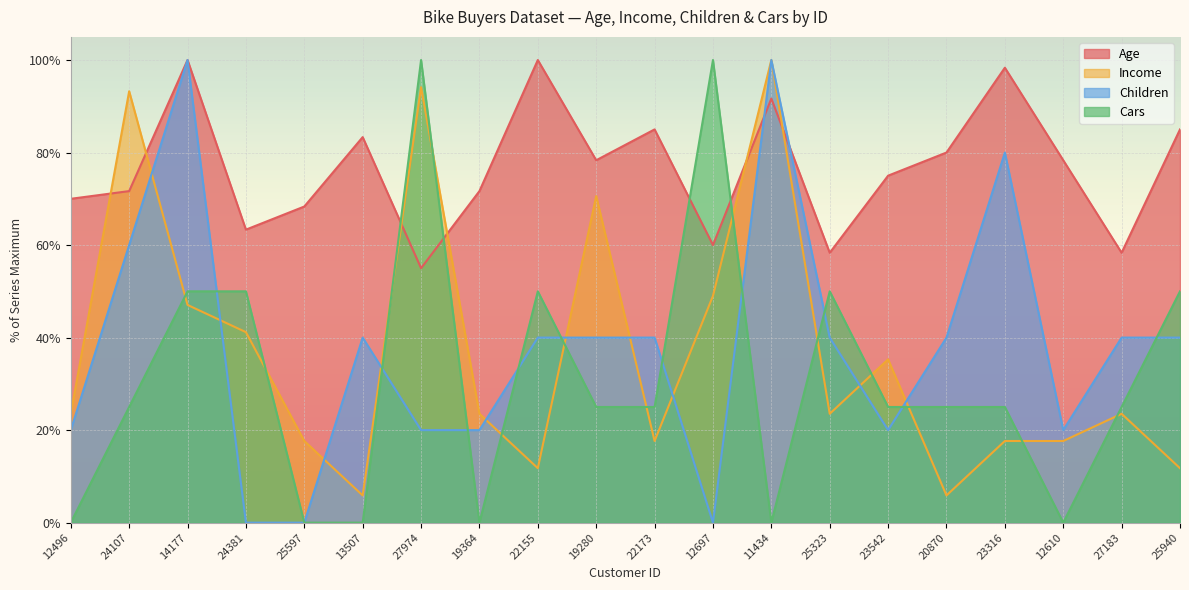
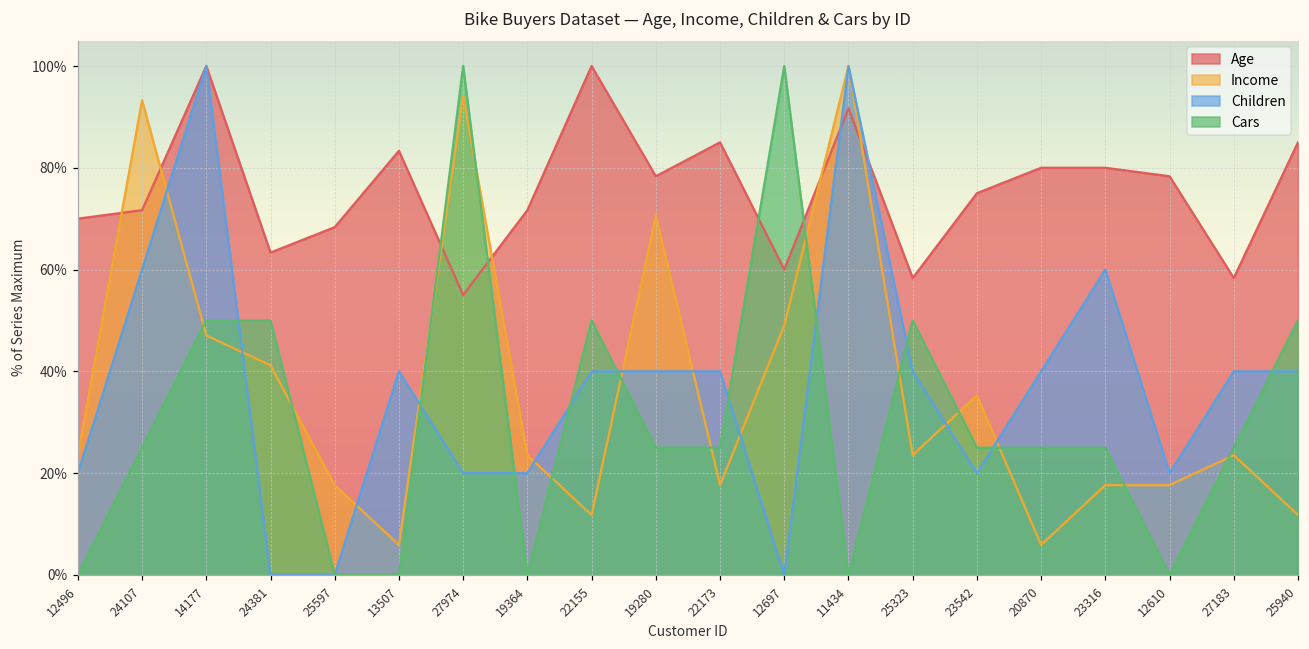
Age, 23316: 98% -> 80%
Children, 23316: 80% -> 60%
